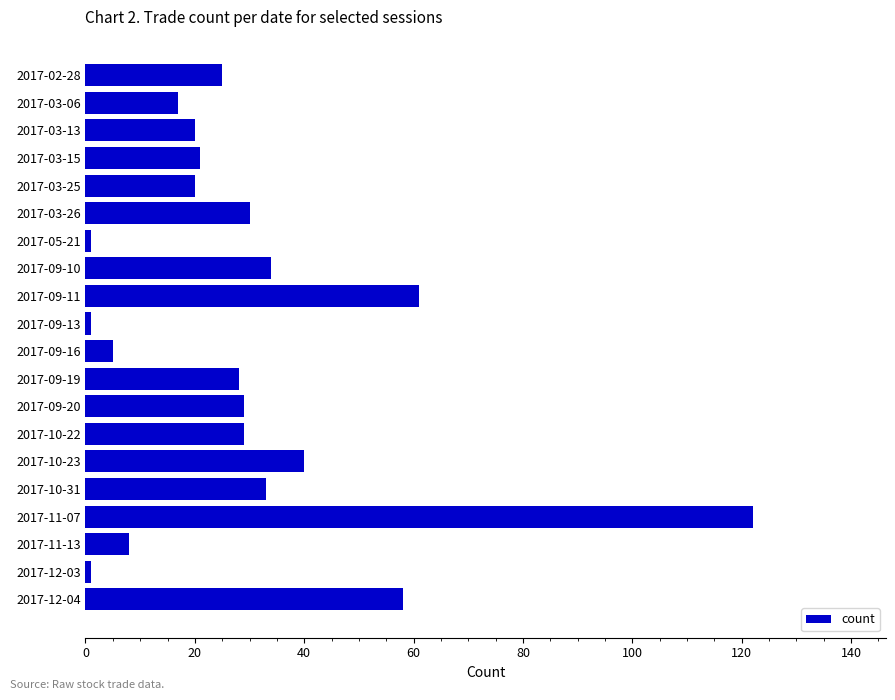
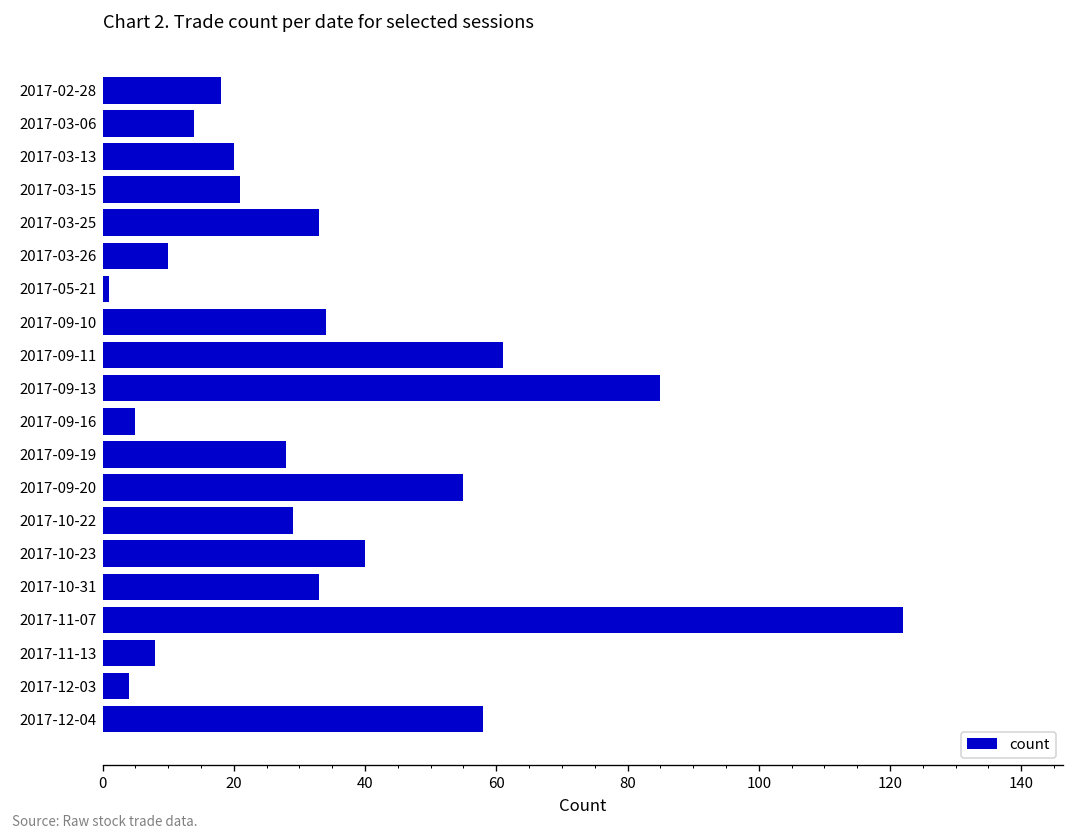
2017-02-28: 25 -> 18
2017-03-06: 17 -> 14
2017-03-25: 20 -> 33
2017-03-26: 30 -> 10
2017-09-13: 1 -> 85
2017-09-20: 29 -> 55
2017-12-03: 1 -> 4
